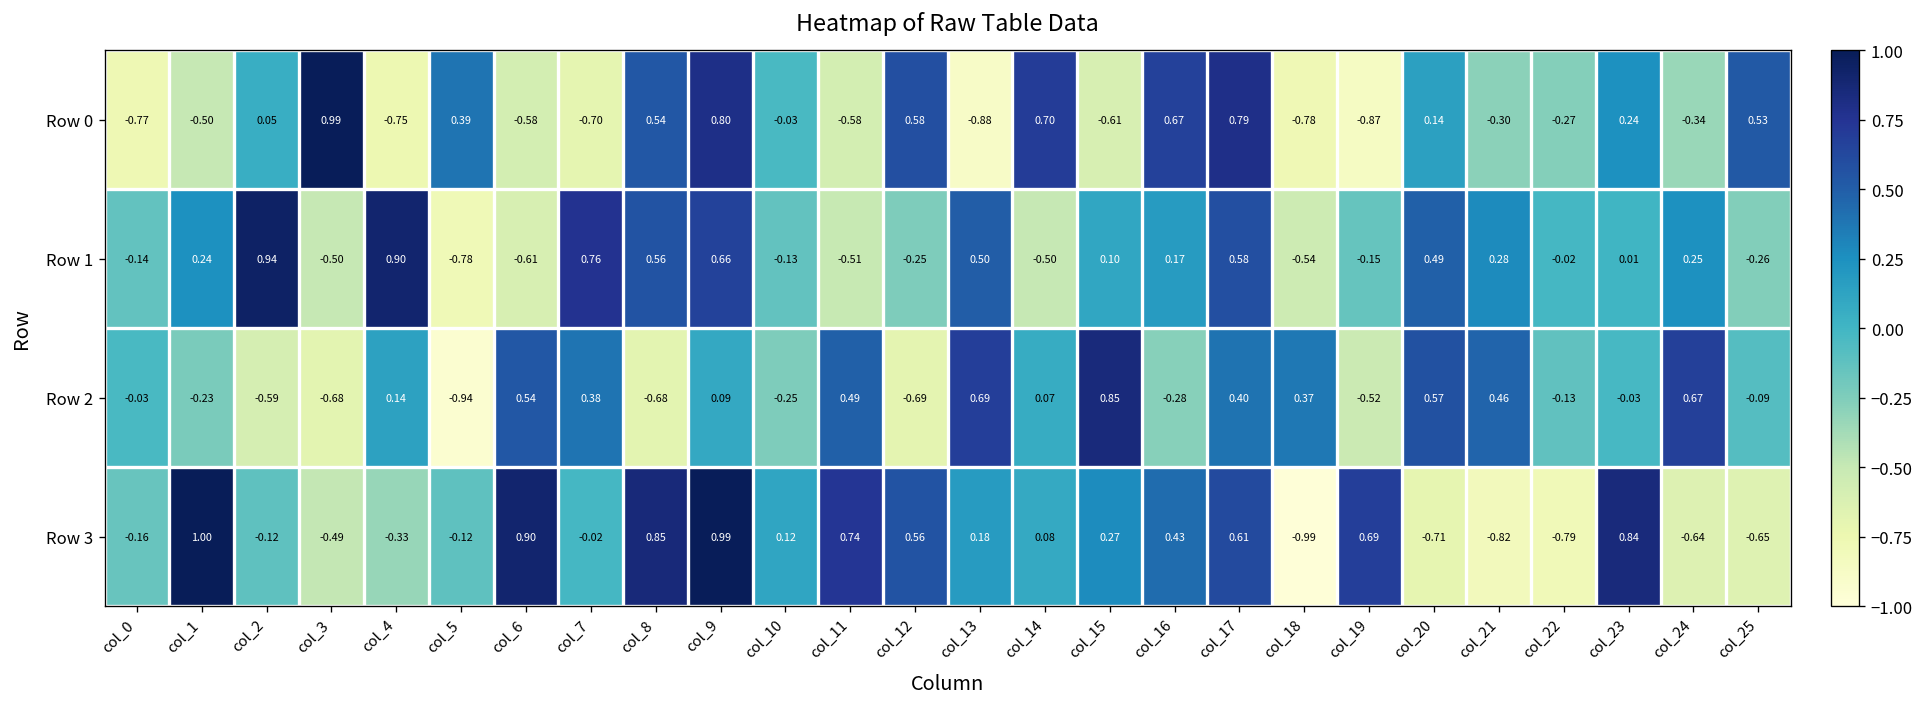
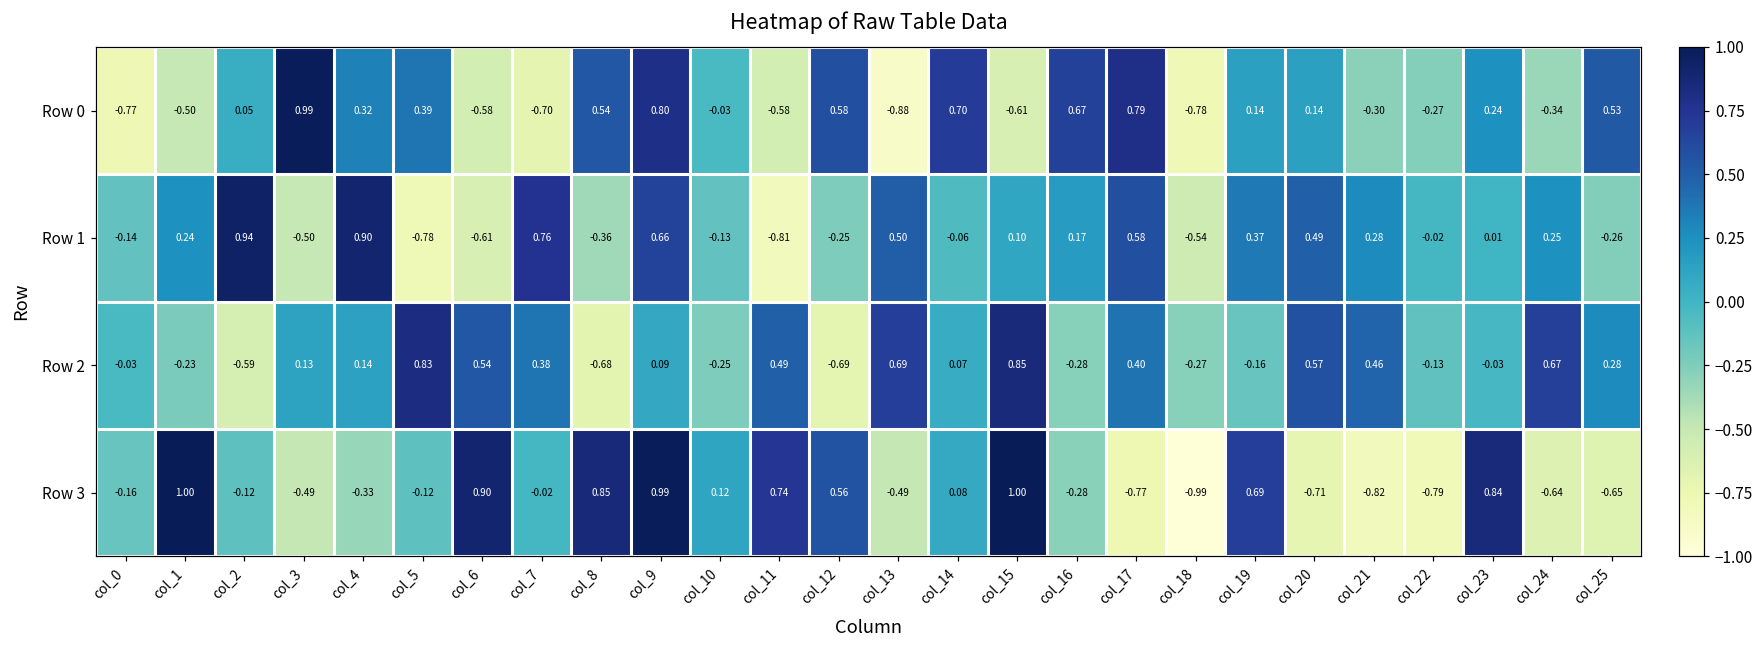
Row 0, col_4: -0.75 -> 0.32
Row 0, col_19: -0.87 -> 0.14
Row 1, col_8: 0.56 -> -0.36
Row 1, col_11: -0.51 -> -0.81
Row 1, col_14: -0.50 -> -0.06
Row 1, col_19: -0.15 -> 0.37
Row 2, col_3: -0.68 -> 0.13
Row 2, col_5: -0.94 -> 0.83
Row 2, col_18: 0.37 -> -0.27
Row 2, col_19: -0.52 -> -0.16
Row 2, col_25: -0.09 -> 0.28
Row 3, col_13: 0.18 -> -0.49
Row 3, col_15: 0.27 -> 1.00
Row 3, col_16: 0.43 -> -0.28
Row 3, col_17: 0.61 -> -0.77
